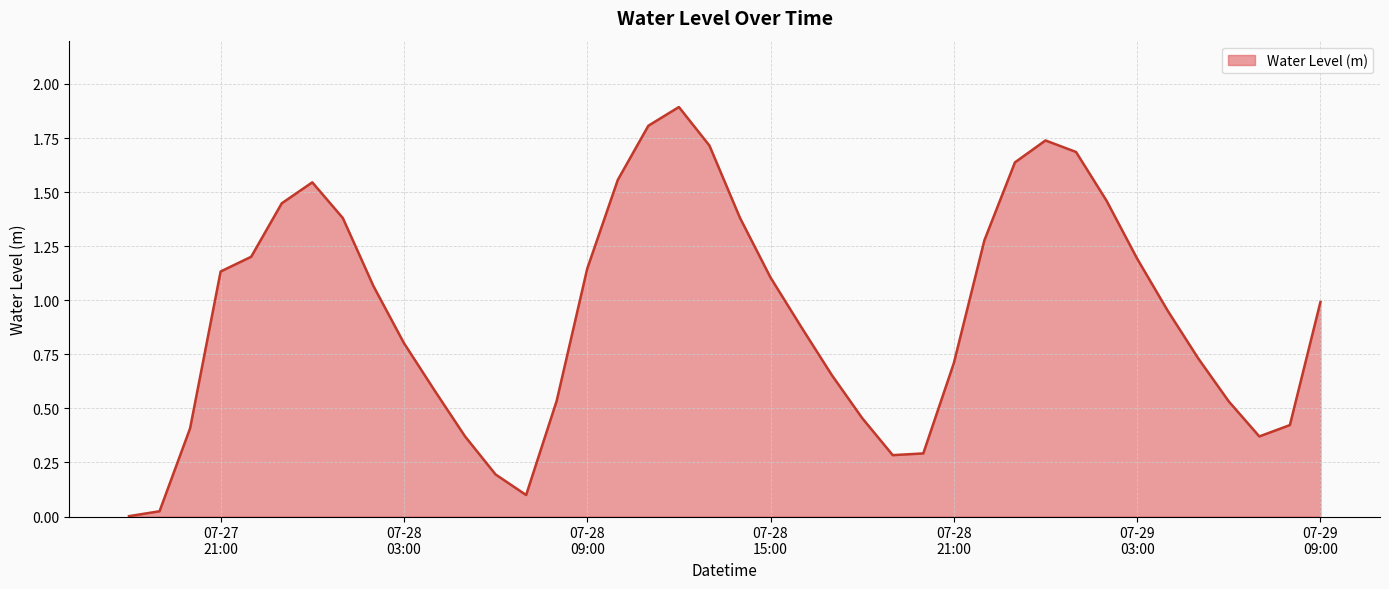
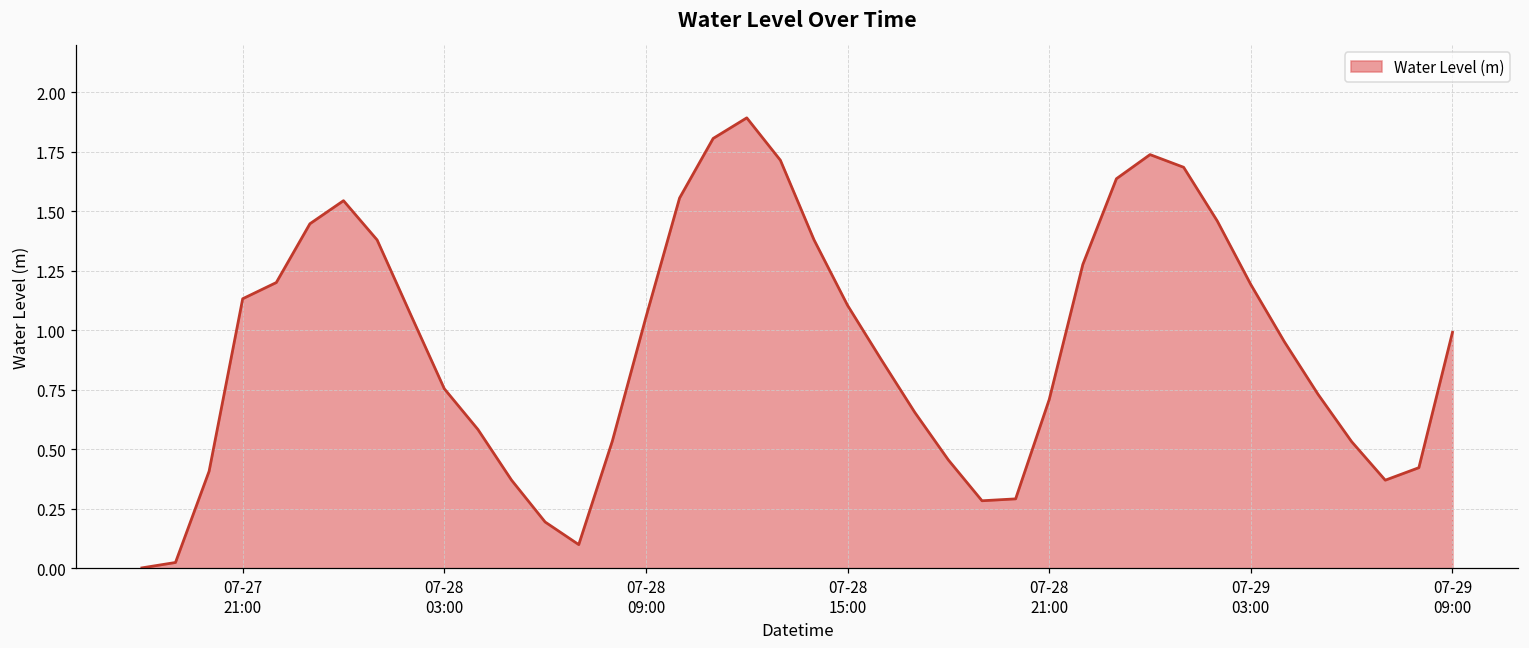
07-28 03:00: 0.80 -> 0.75
07-28 09:00: 1.15 -> 1.06
